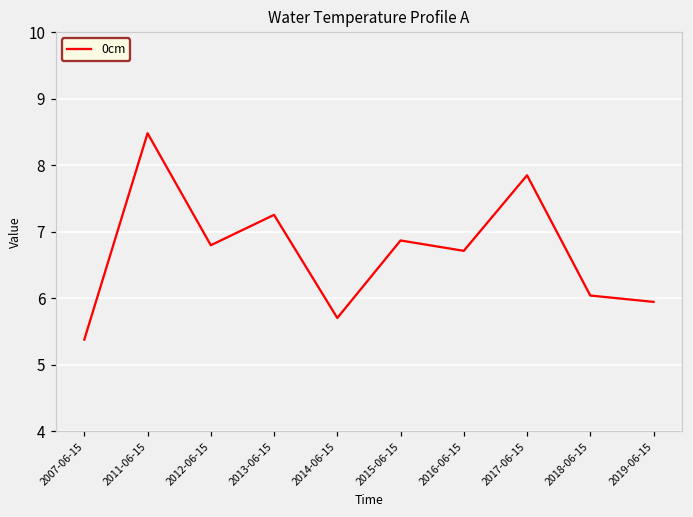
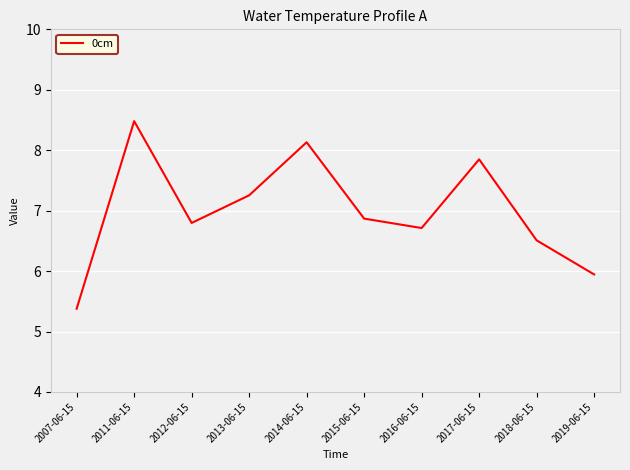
2014-06-15: 5.7 -> 8.1
2018-06-15: 6.0 -> 6.5
